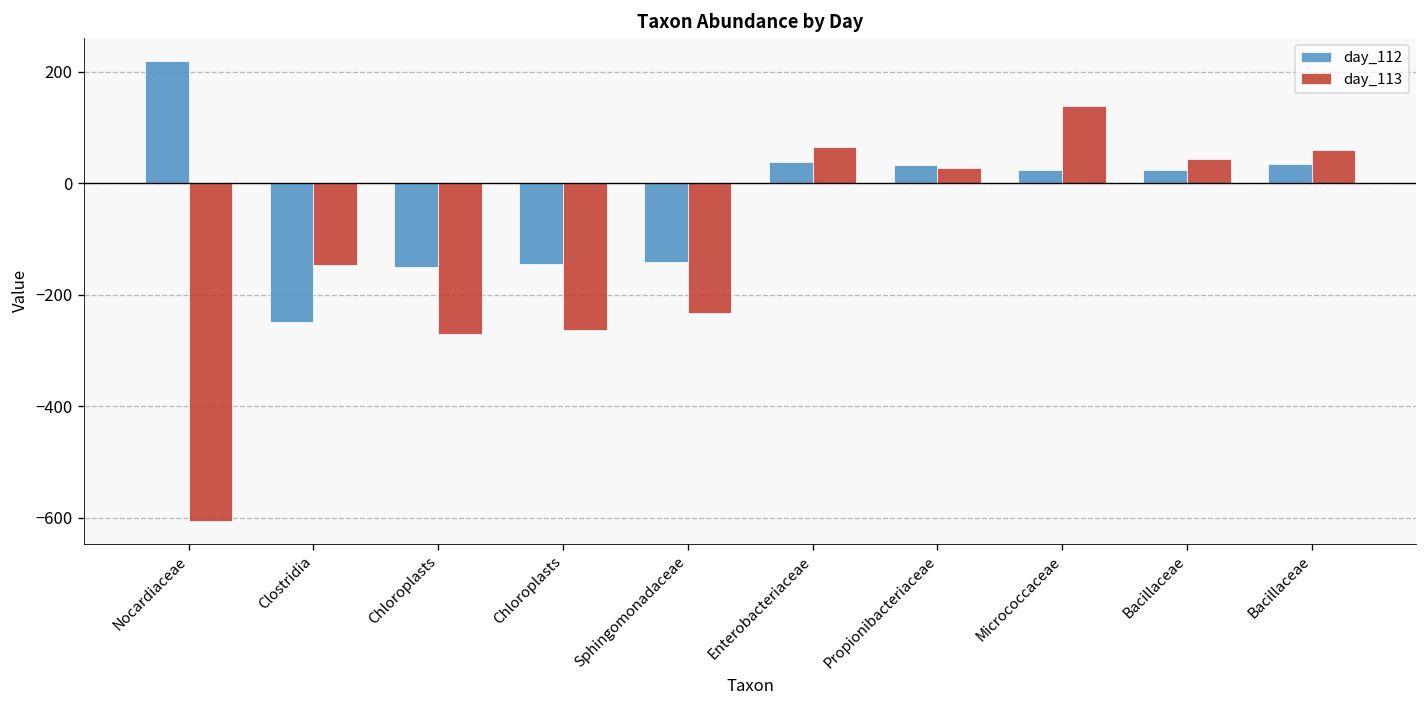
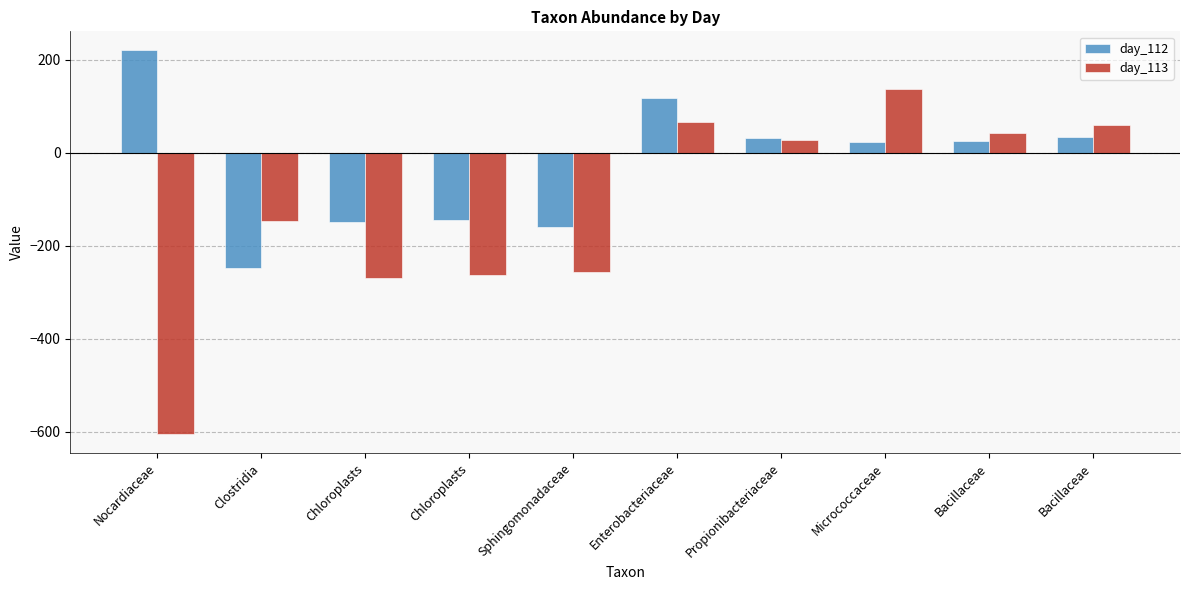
day_112, Sphingomonadaceae: -140 -> -160
day_113, Sphingomonadaceae: -230 -> -260
day_112, Enterobacteriaceae: 40 -> 120
